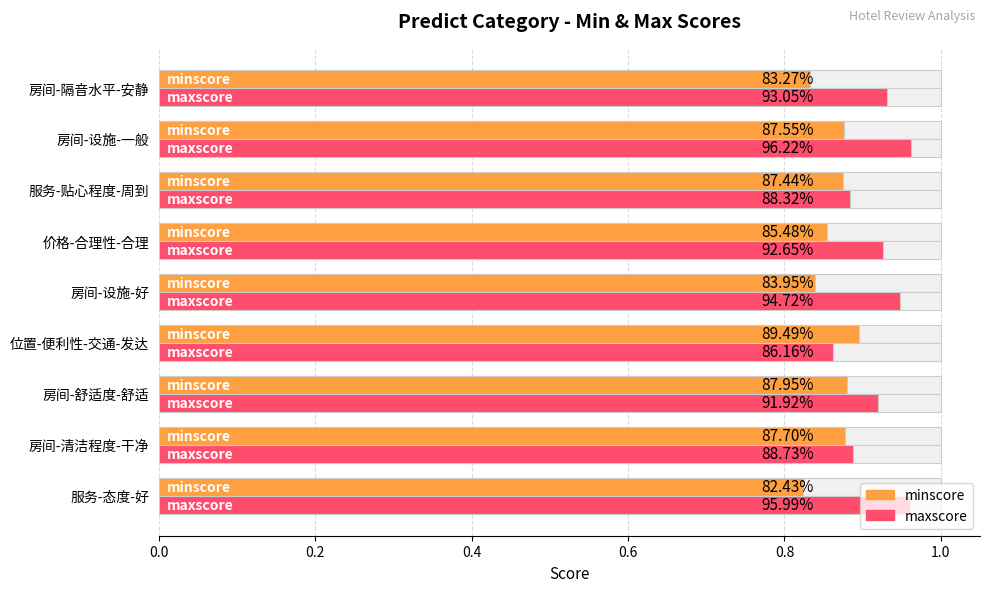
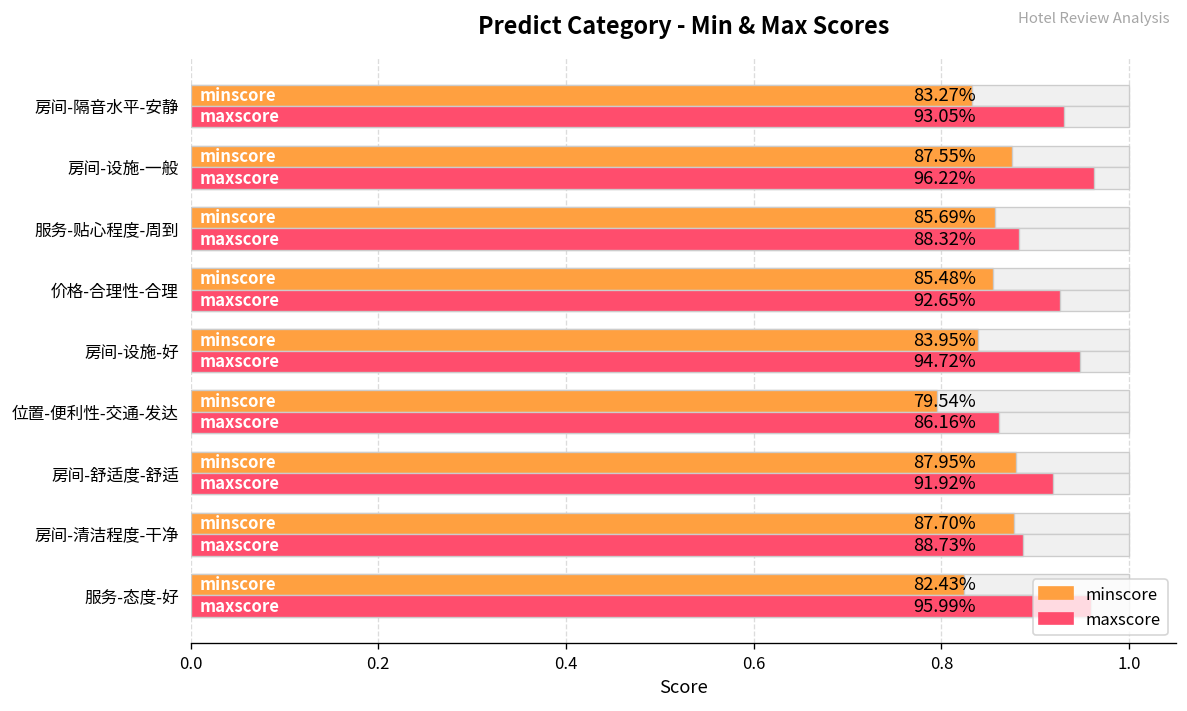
minscore, 服务-贴心程度-周到: 87.44% -> 85.69%
minscore, 位置-便利性-交通-发达: 89.49% -> 79.54%
